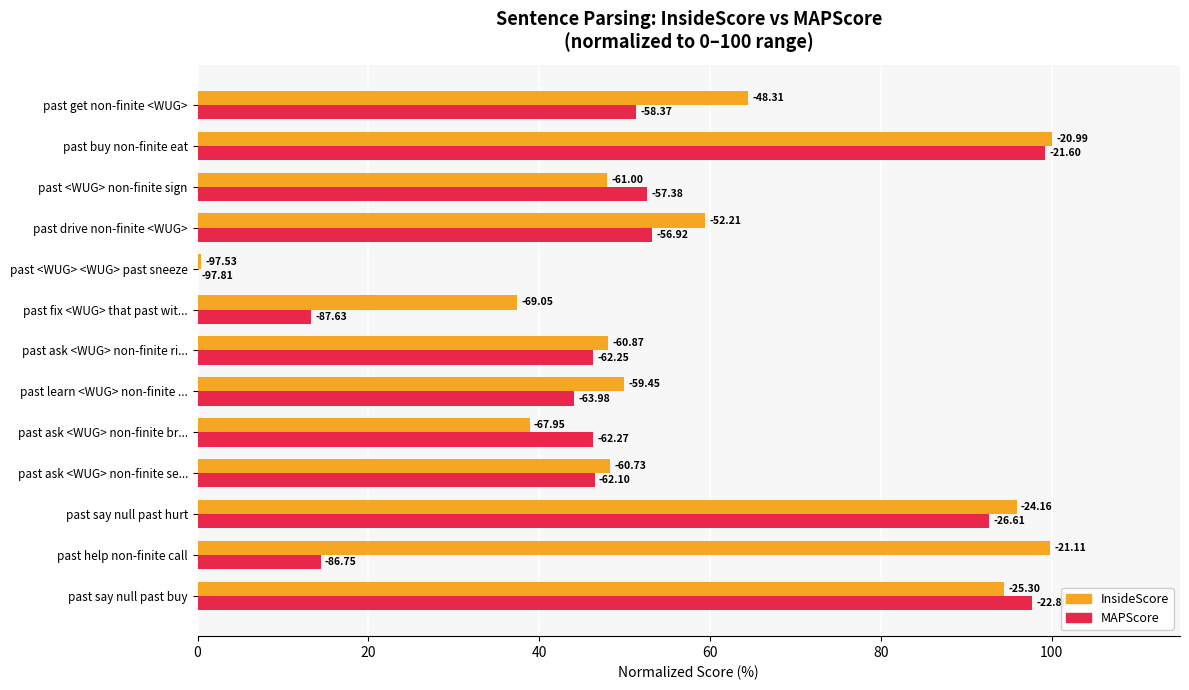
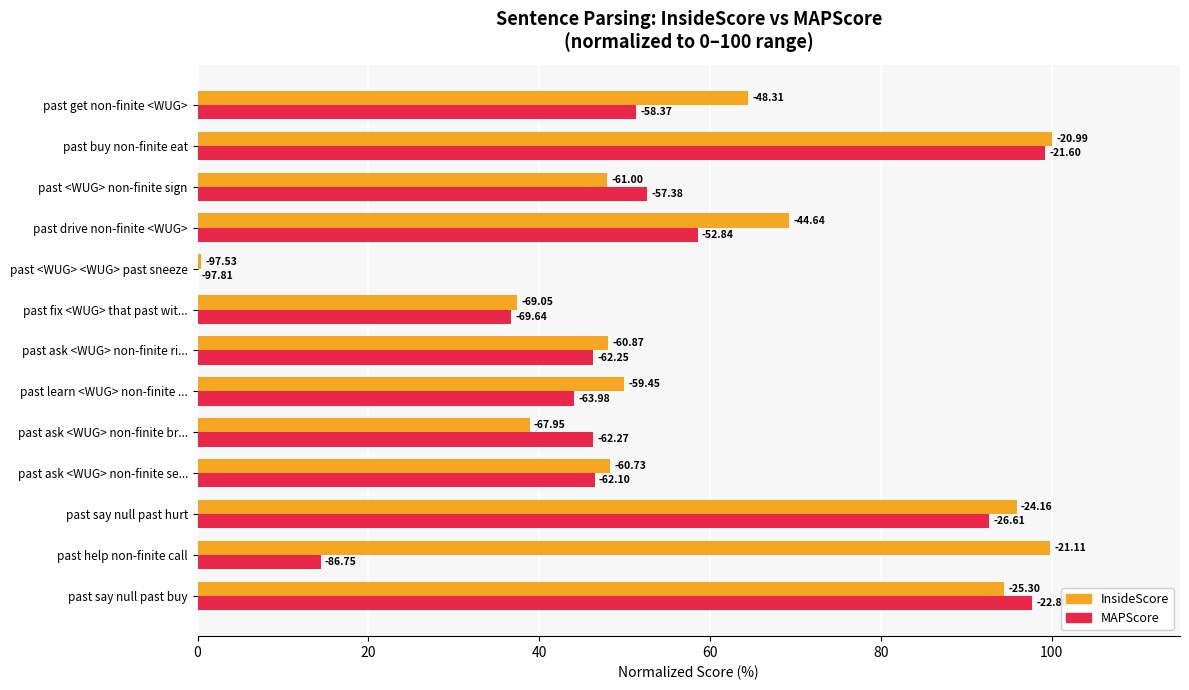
InsideScore, past drive non-finite <WUG>: -52.21 -> -44.64
MAPScore, past drive non-finite <WUG>: -56.92 -> -52.84
MAPScore, past fix <WUG> that past wit...: -87.63 -> -69.64
